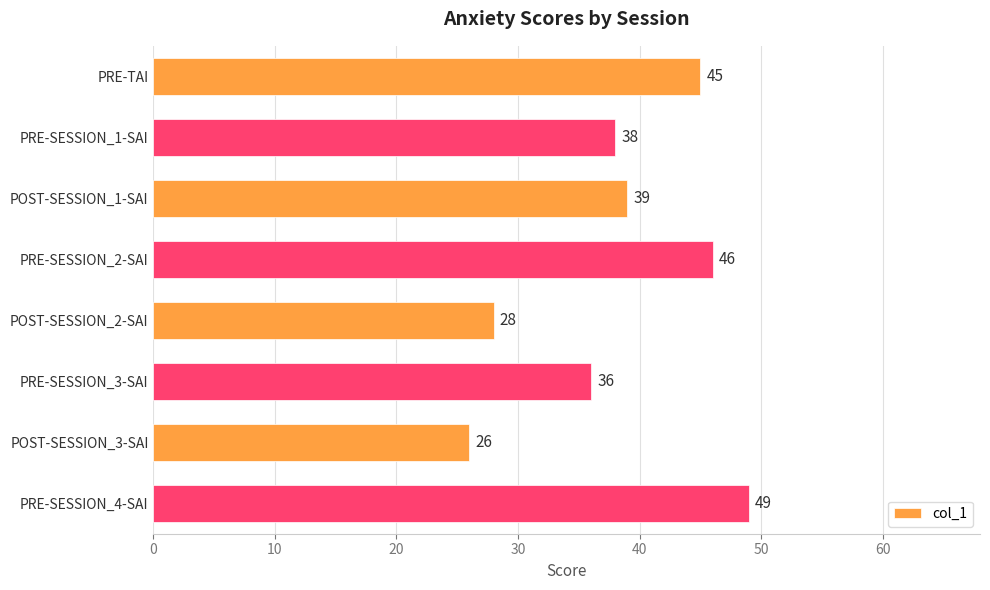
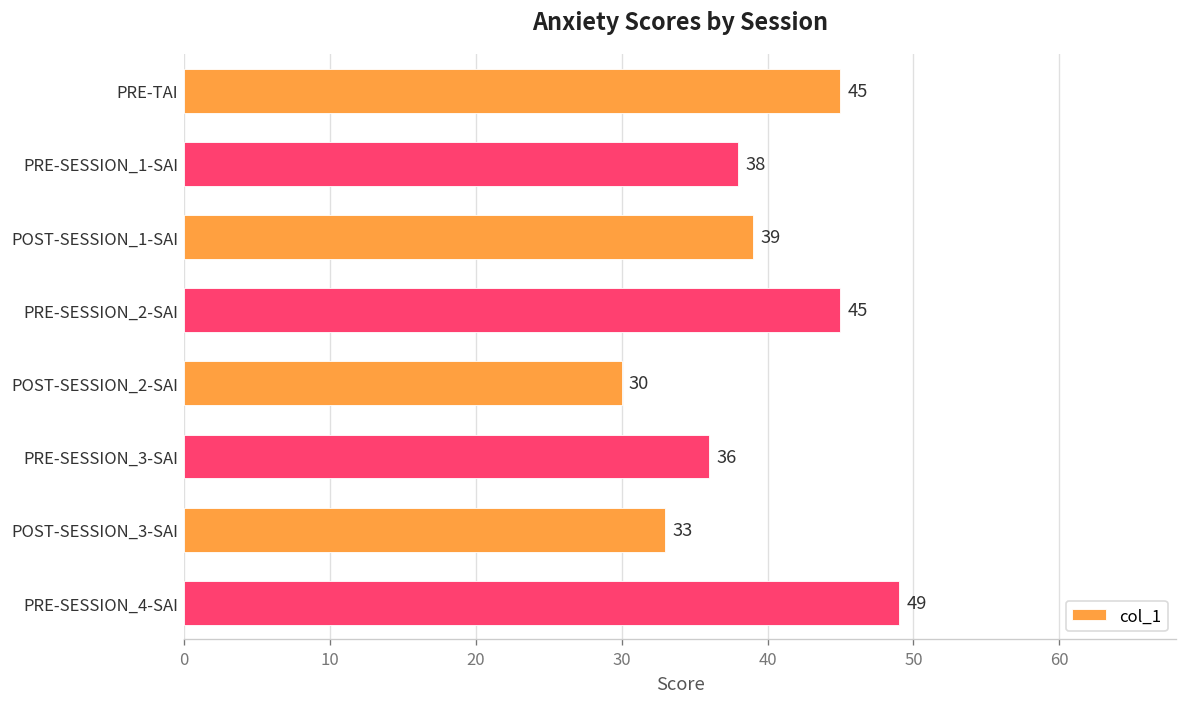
PRE-SESSION_2-SAI: 46 -> 45
POST-SESSION_2-SAI: 28 -> 30
POST-SESSION_3-SAI: 26 -> 33
